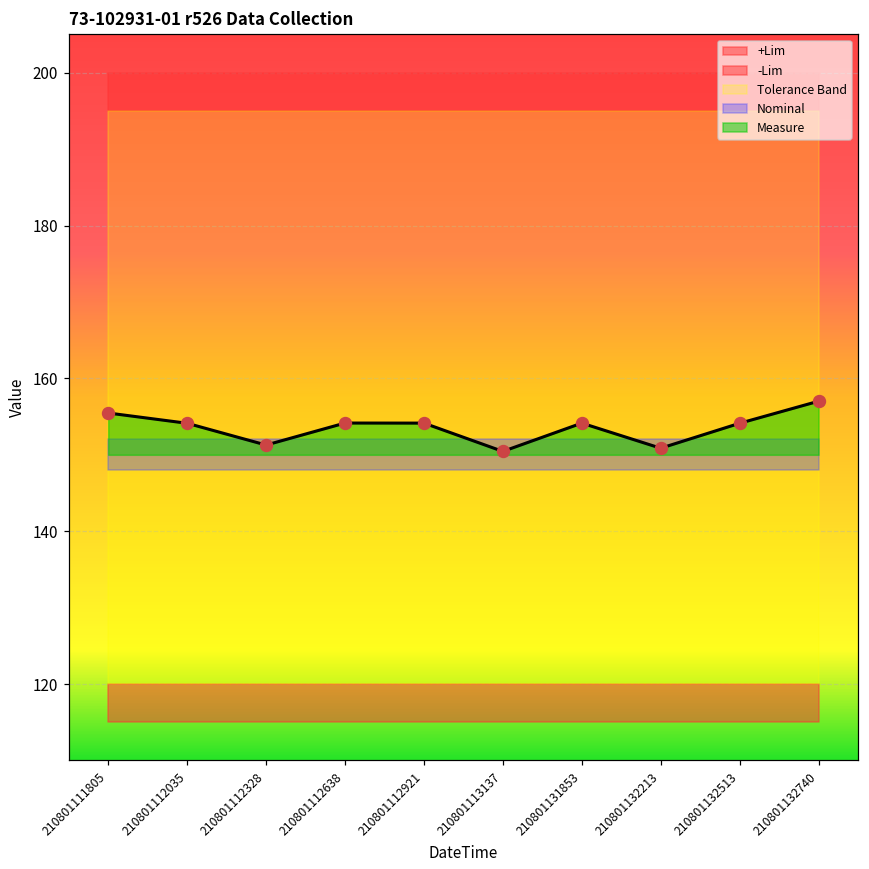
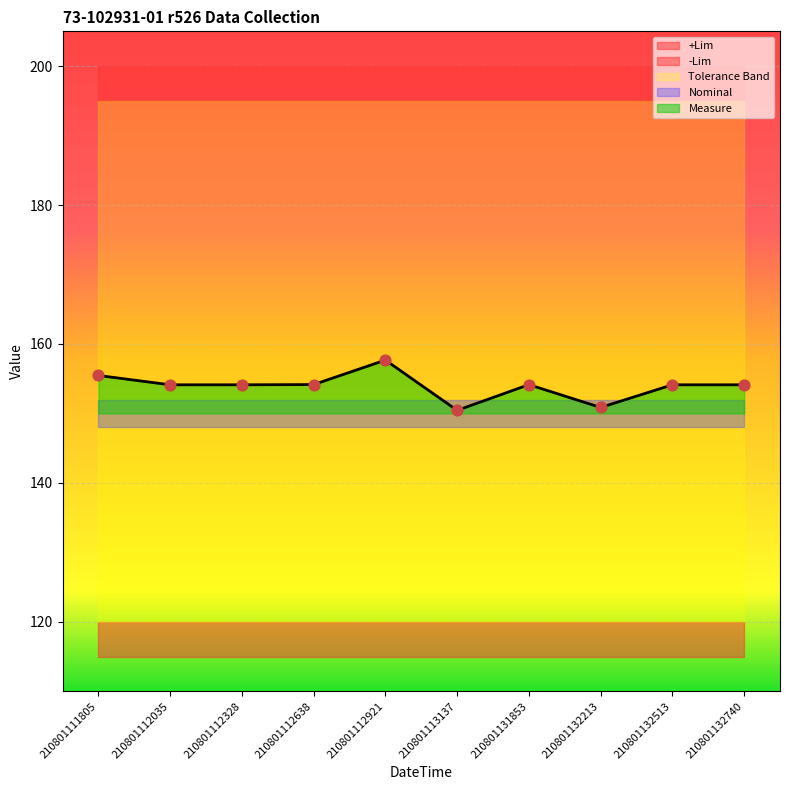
Measure, 210801112328: 151 -> 154
Measure, 210801112921: 154 -> 158
Measure, 210801132740: 157 -> 154
